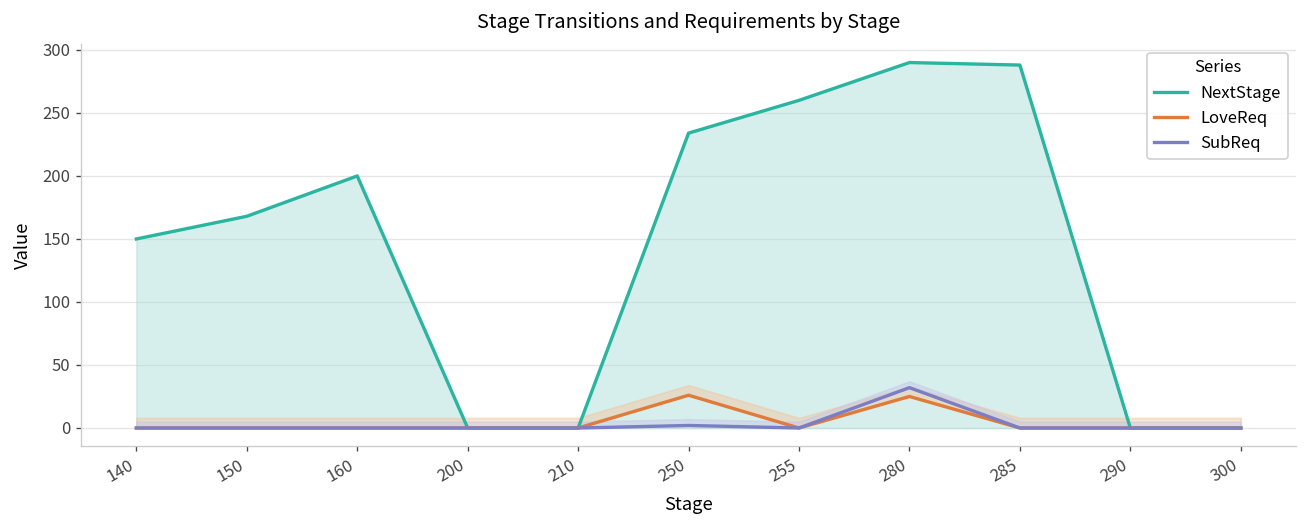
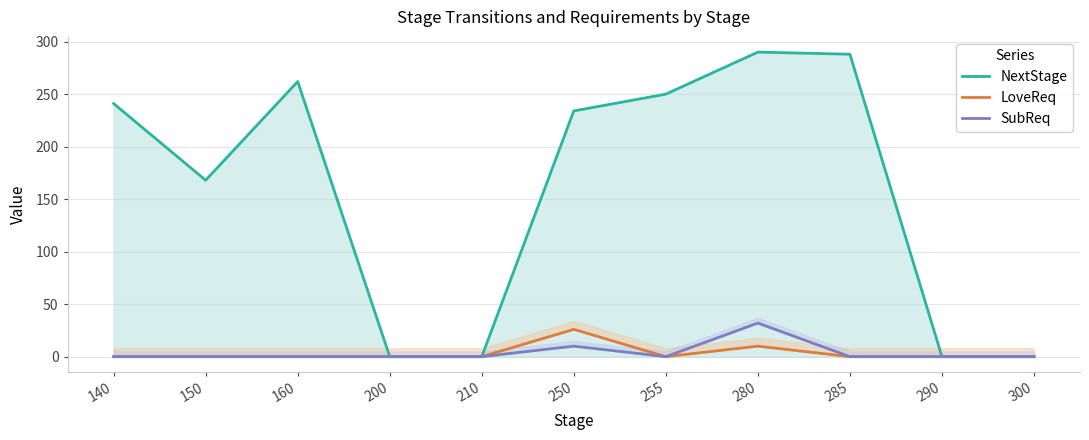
NextStage, 140: 150 -> 241
NextStage, 160: 200 -> 262
SubReq, 250: 2 -> 10
NextStage, 255: 260 -> 250
LoveReq, 280: 25 -> 10
